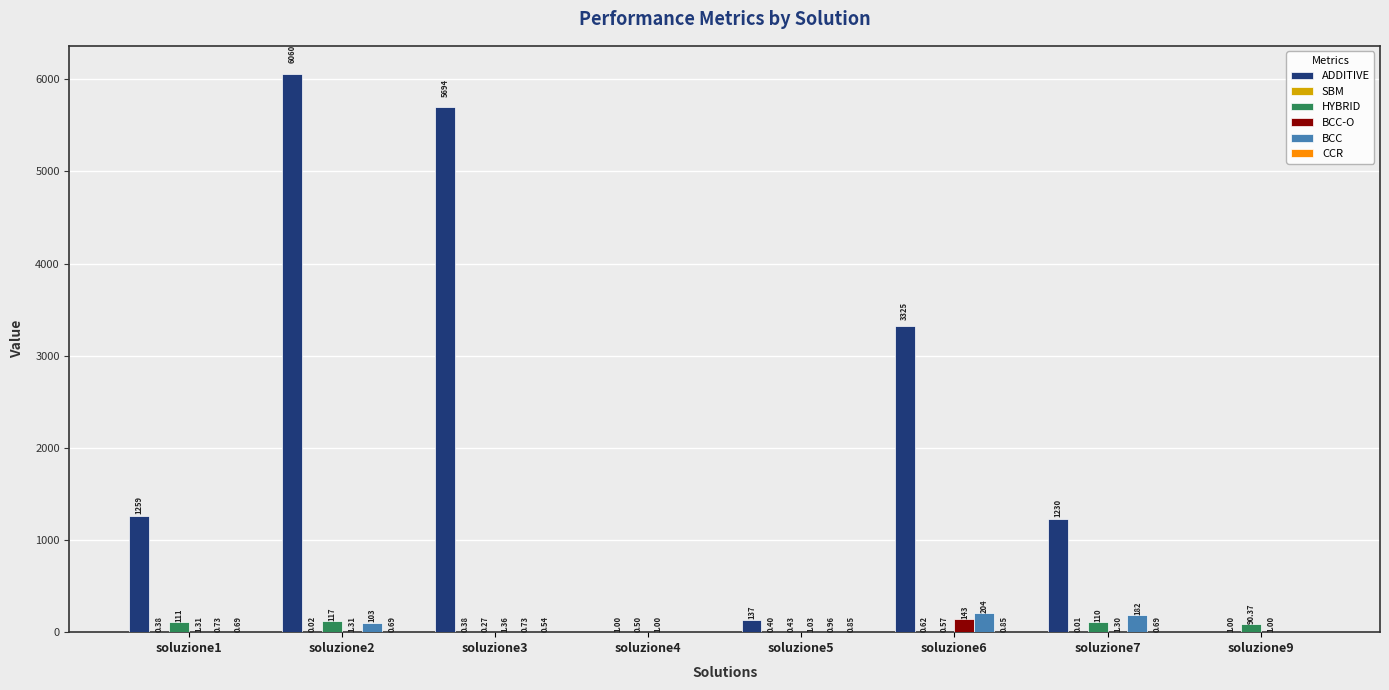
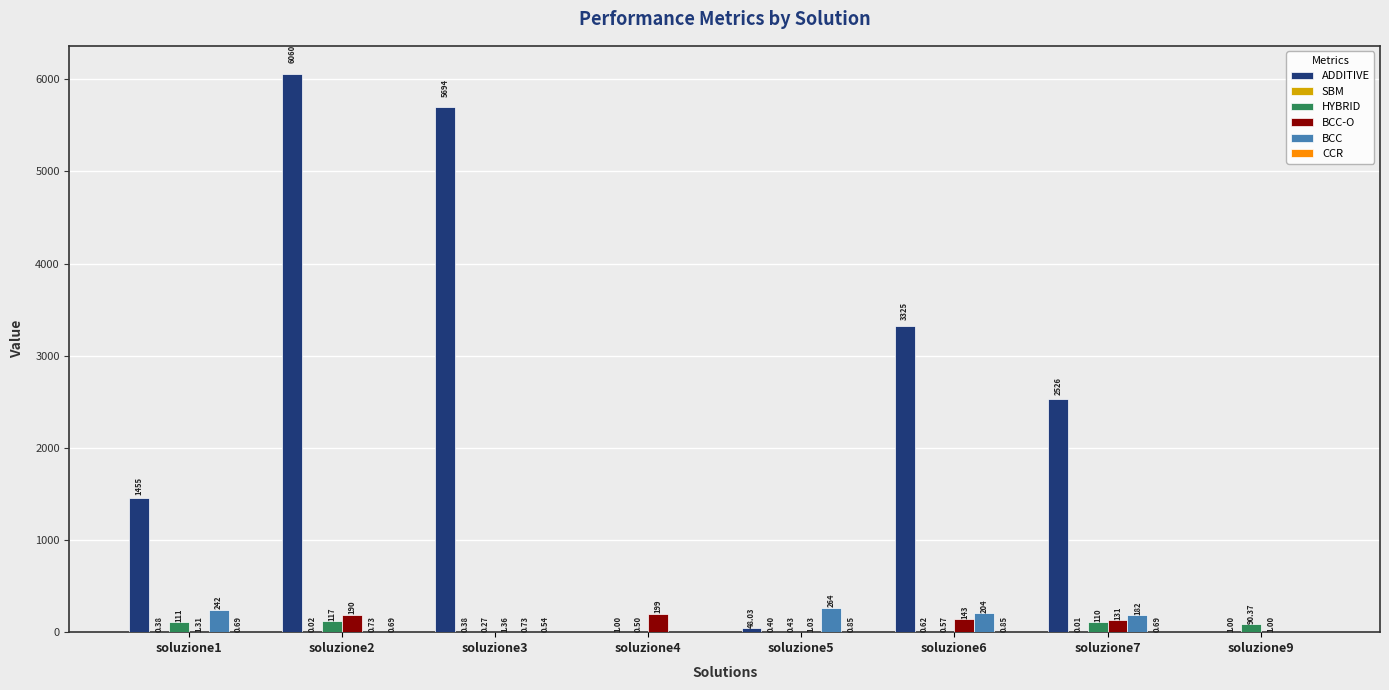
ADDITIVE, soluzione1: 1259 -> 1455
BCC, soluzione1: 0.73 -> 242
BCC-O, soluzione2: 1.31 -> 190
BCC, soluzione2: 103 -> 0.73
BCC-O, soluzione4: 1.00 -> 199
ADDITIVE, soluzione5: 137 -> 48.03
BCC, soluzione5: 0.96 -> 264
ADDITIVE, soluzione7: 1230 -> 2526
BCC-O, soluzione7: 1.30 -> 131
